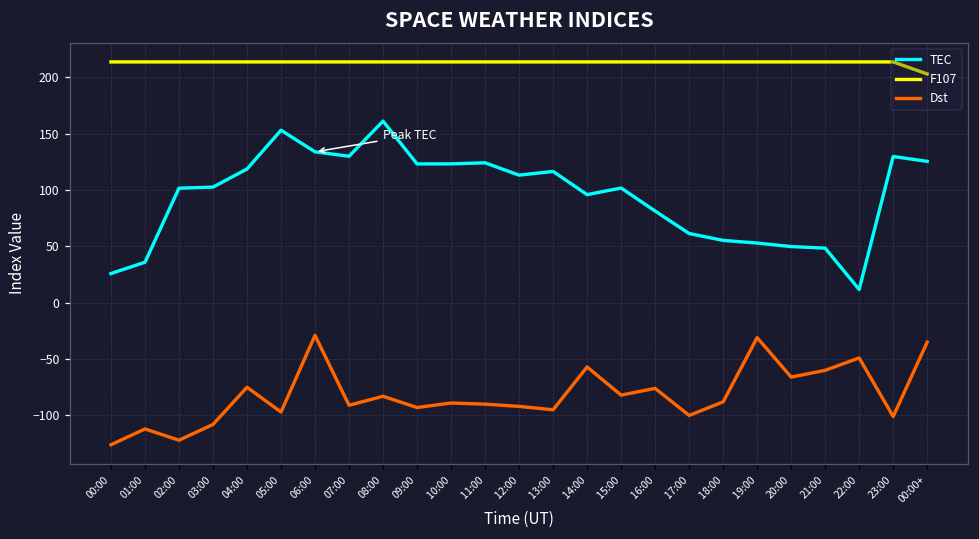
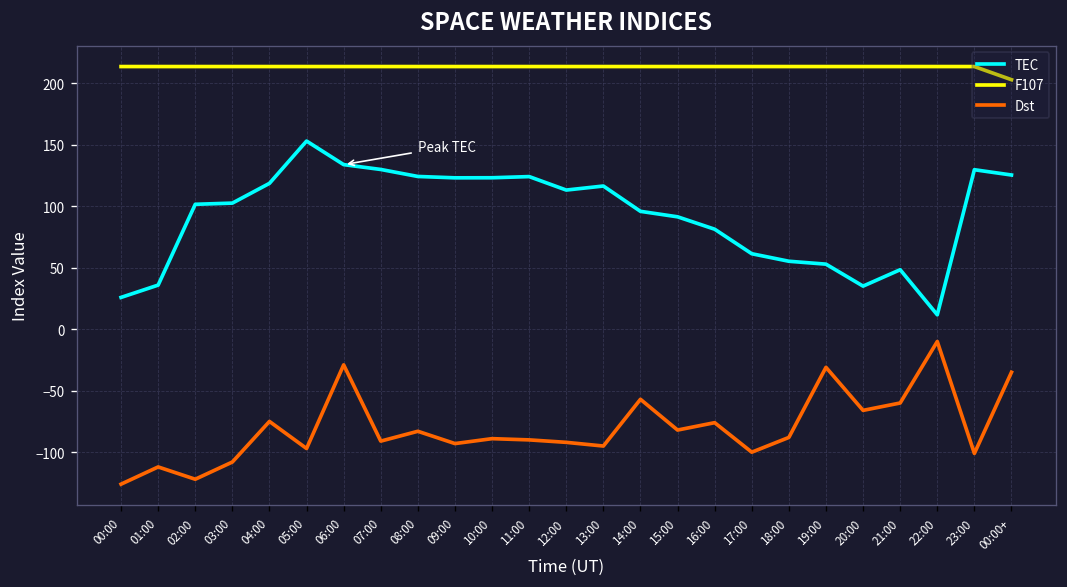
TEC, 08:00: 161 -> 124
TEC, 15:00: 102 -> 91
TEC, 20:00: 50 -> 35
Dst, 22:00: -49 -> -10
